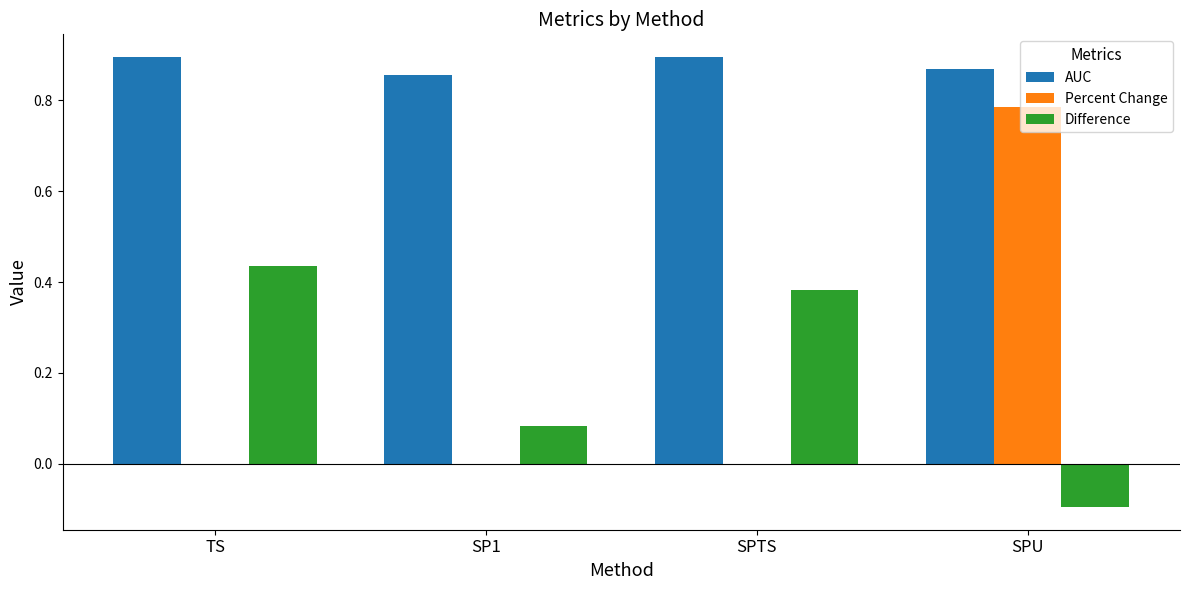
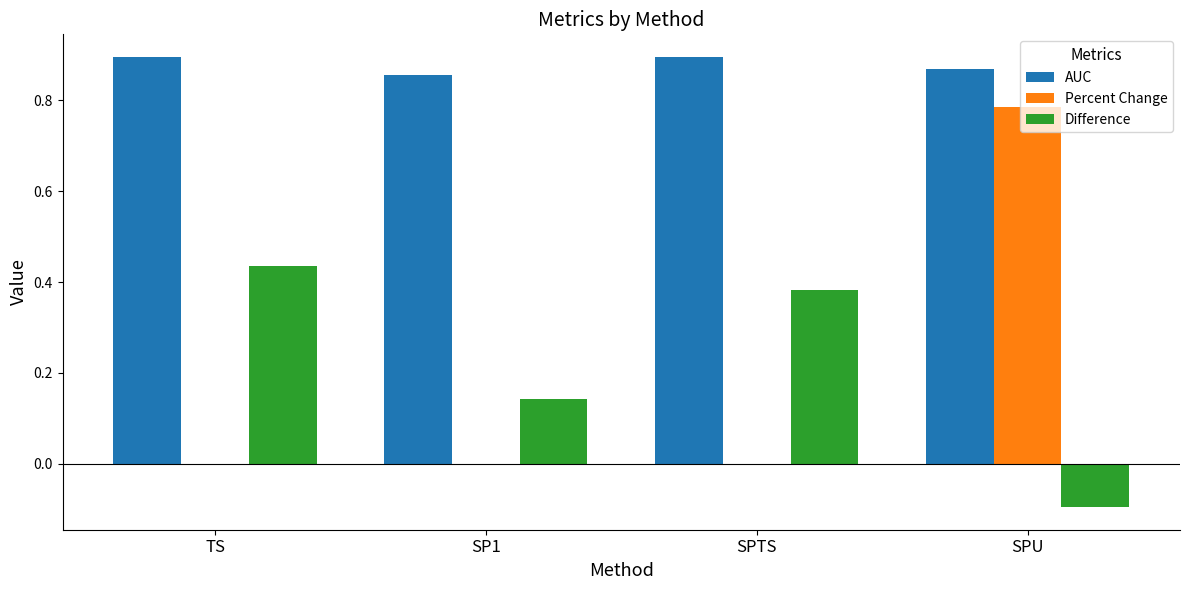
Difference, SP1: 0.08 -> 0.14
